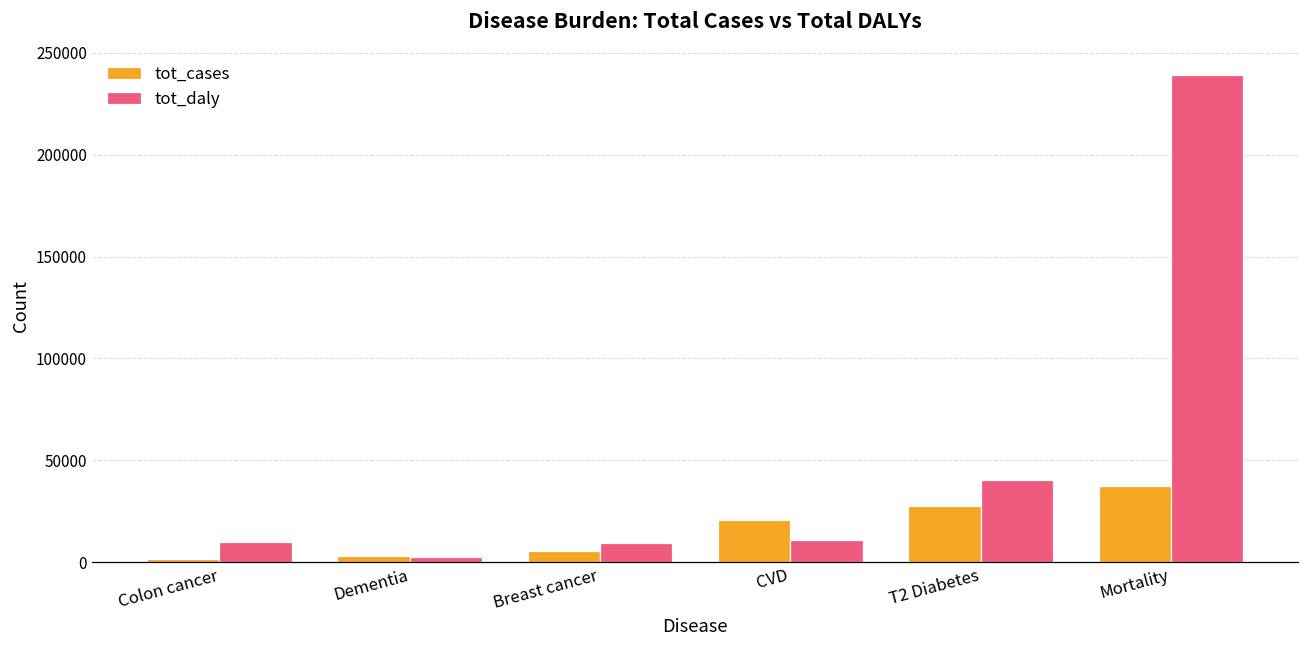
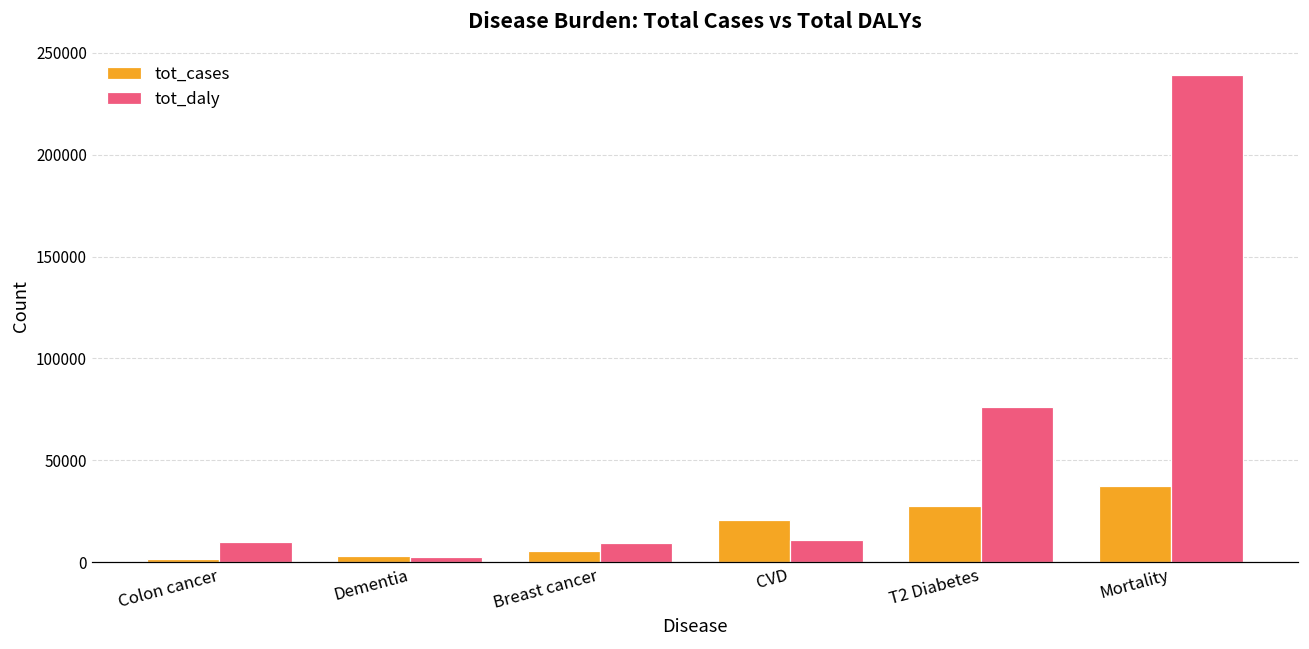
tot_daly, T2 Diabetes: 41000 -> 76000
